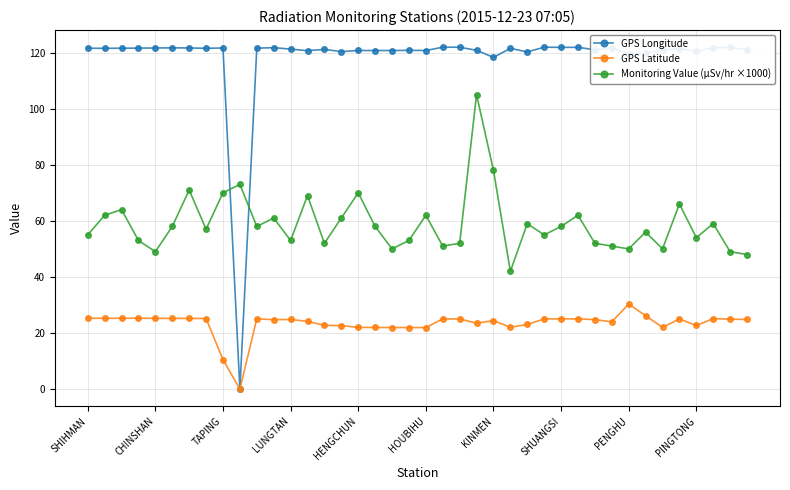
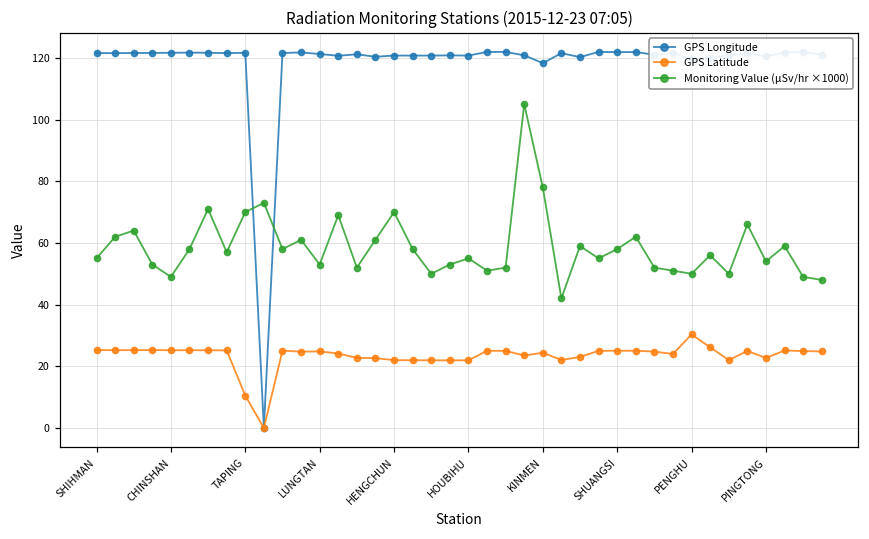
Monitoring Value (μSv/hr ×1000), HOUBIHU: 62 -> 55
